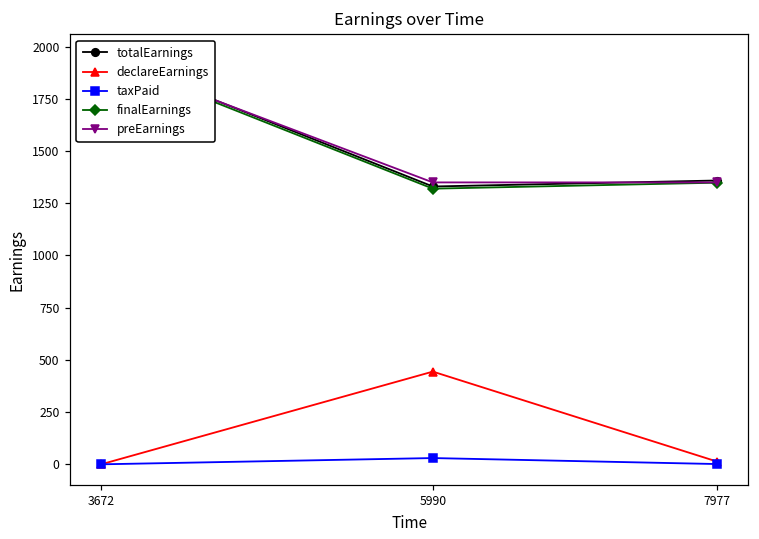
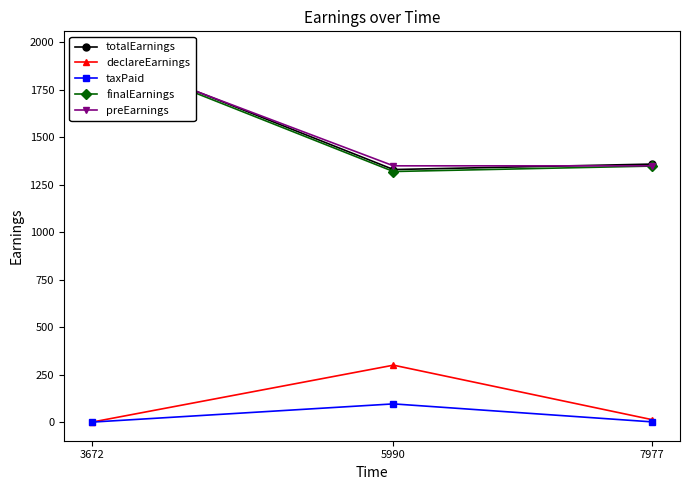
declareEarnings, 5990: 440 -> 300
taxPaid, 5990: 30 -> 100
